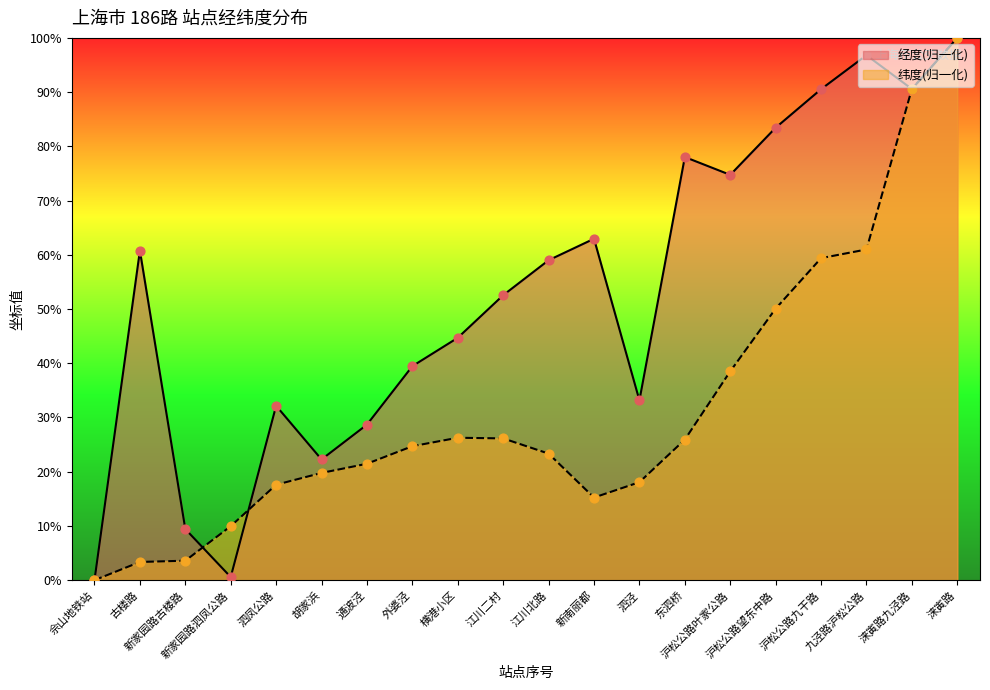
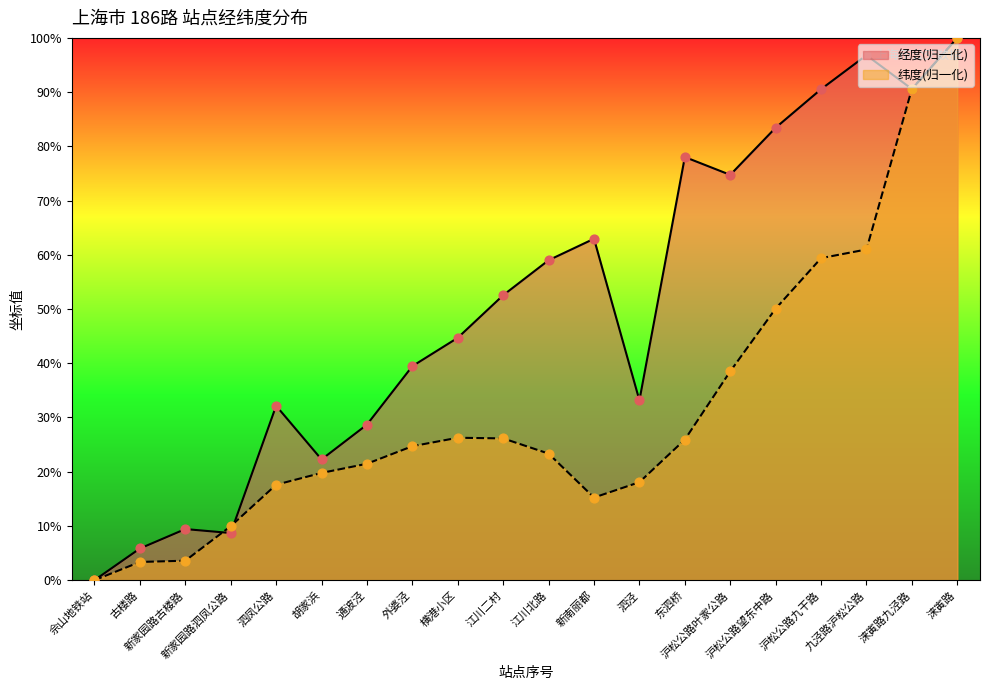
经度(归一化), 古楼路: 61% -> 6%
经度(归一化), 新家园路泗凤公路: 1% -> 9%
